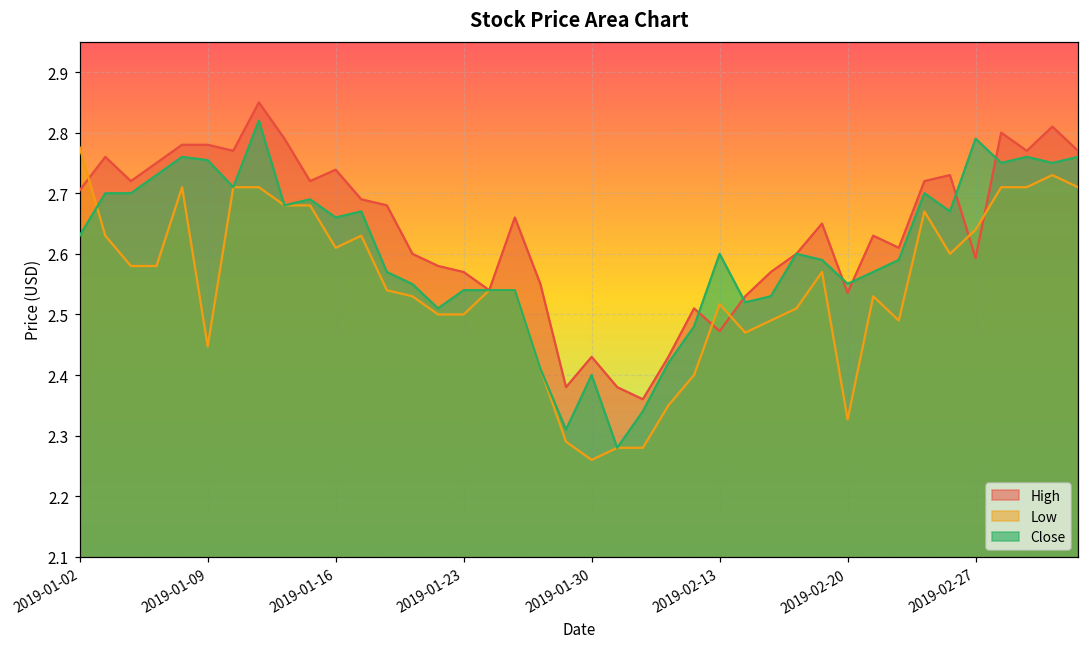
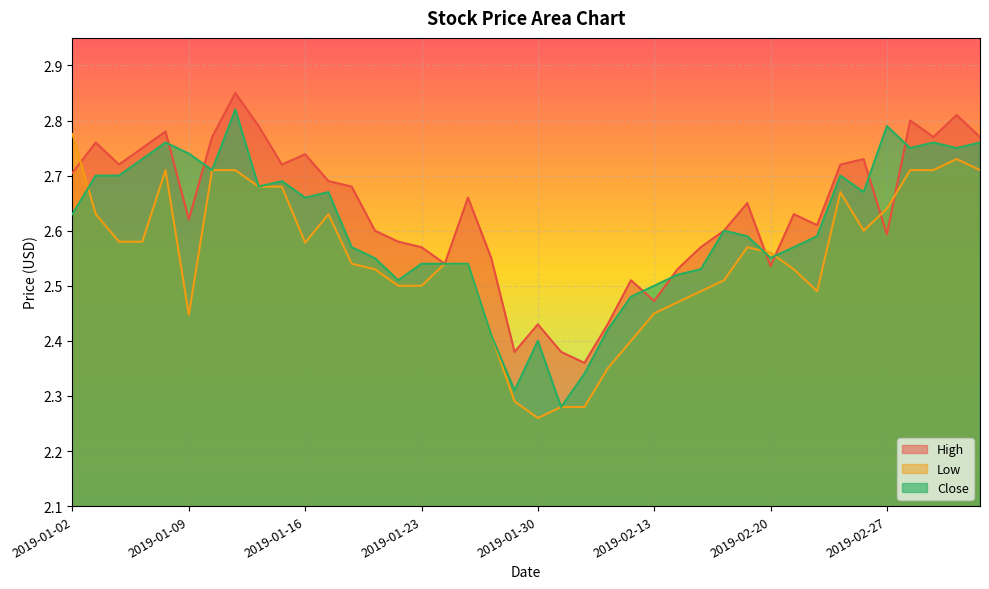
High, 2019-01-09: 2.78 -> 2.62
Close, 2019-01-09: 2.75 -> 2.74
Low, 2019-01-16: 2.61 -> 2.58
Low, 2019-02-13: 2.52 -> 2.45
Close, 2019-02-13: 2.6 -> 2.5
Low, 2019-02-20: 2.33 -> 2.56
